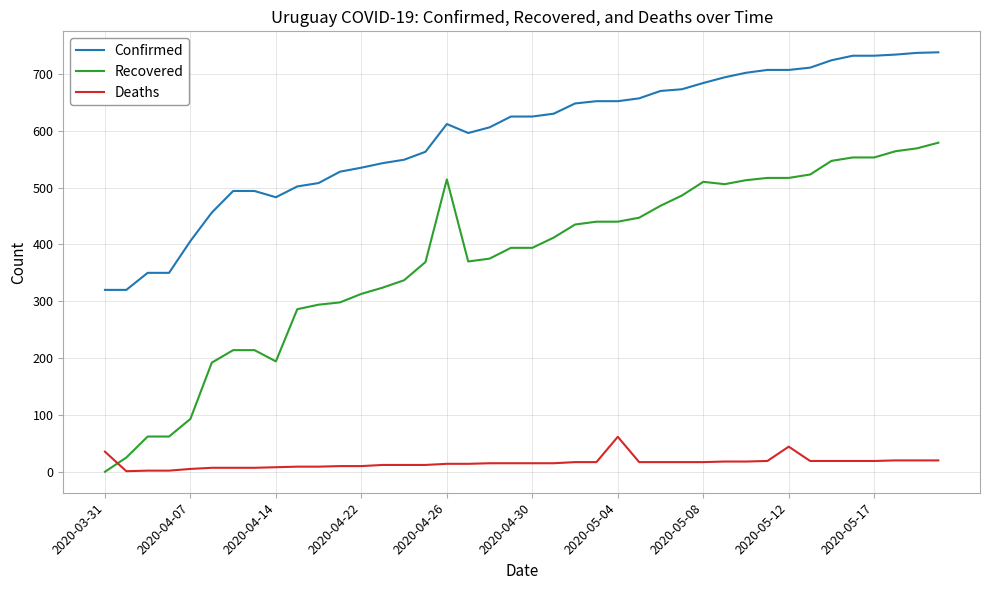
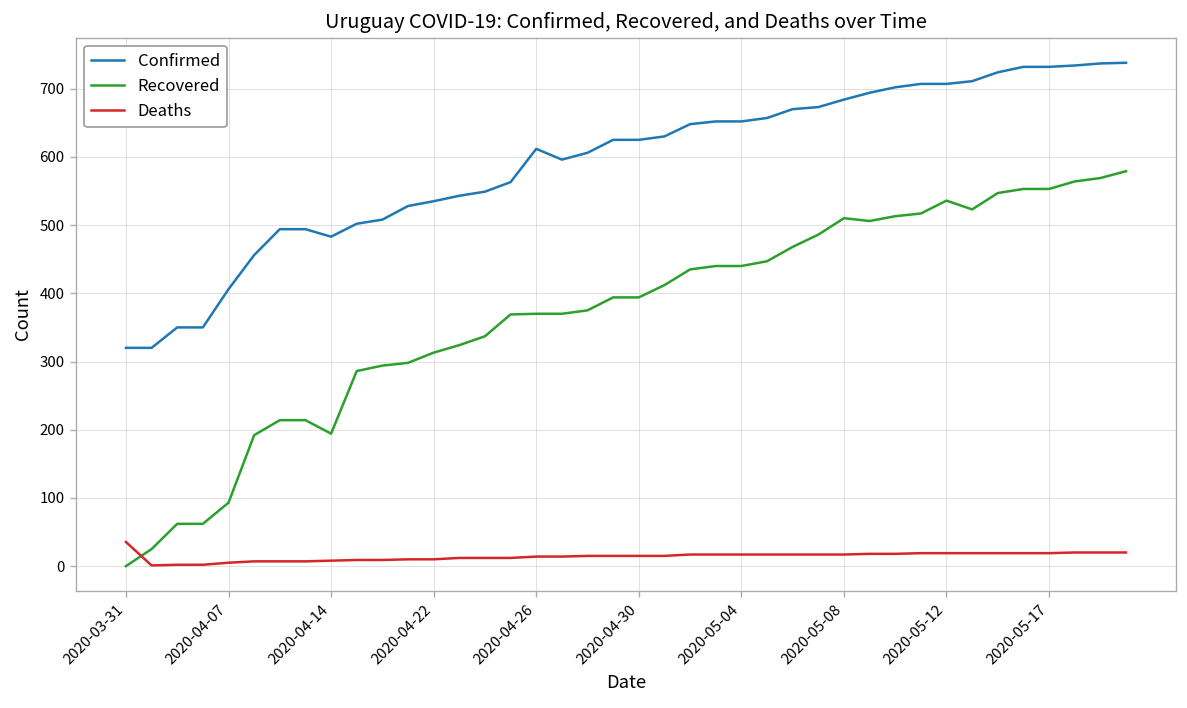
Recovered, 2020-04-26: 510 -> 370
Deaths, 2020-05-04: 60 -> 20
Recovered, 2020-05-12: 520 -> 540
Deaths, 2020-05-12: 40 -> 20
